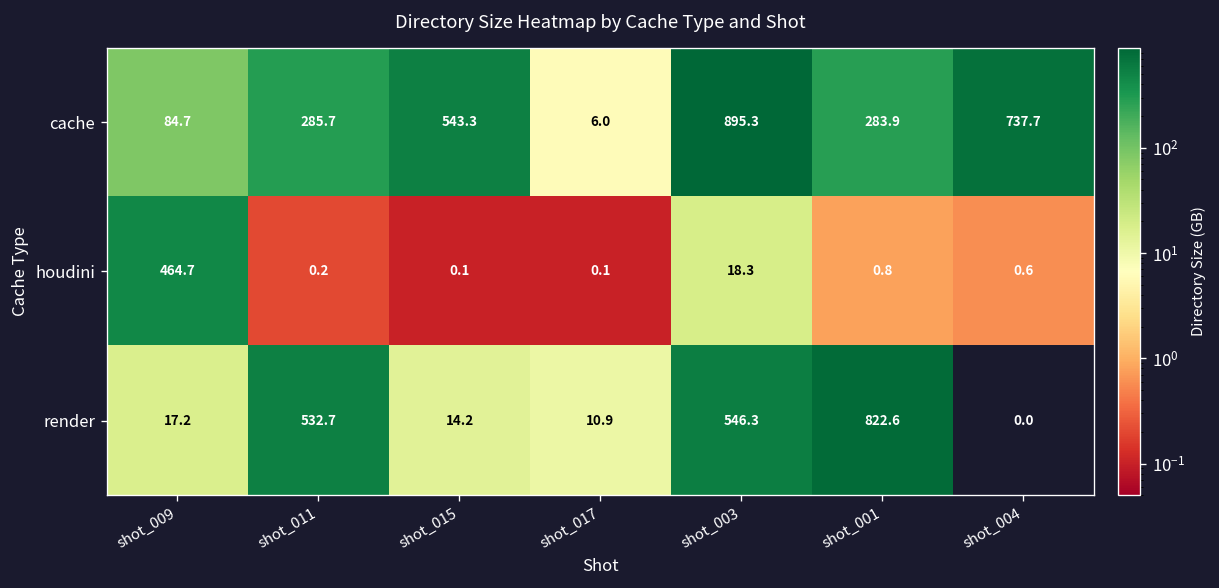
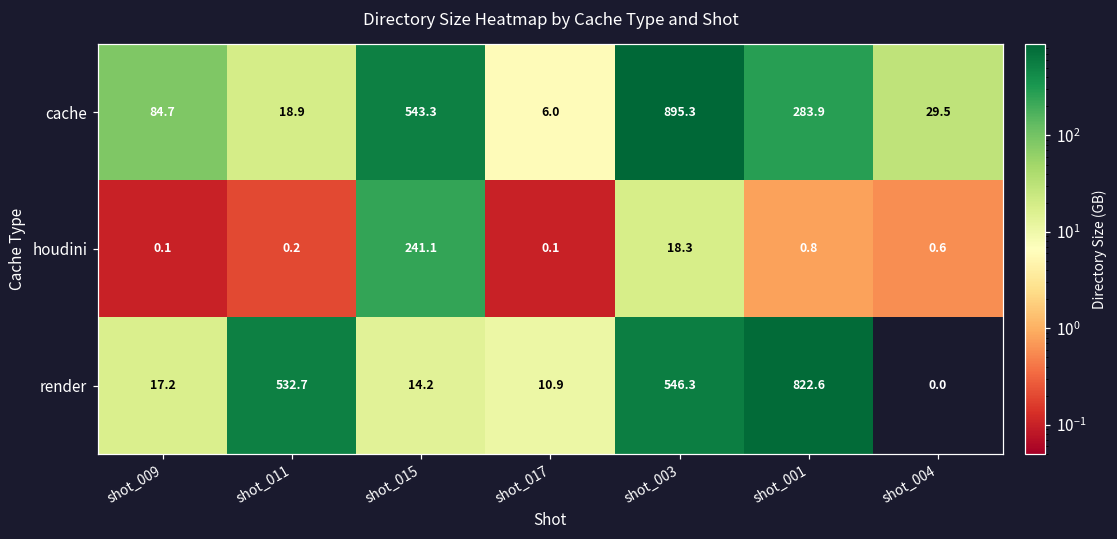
cache, shot_011: 285.7 -> 18.9
cache, shot_004: 737.7 -> 29.5
houdini, shot_009: 464.7 -> 0.1
houdini, shot_015: 0.1 -> 241.1
